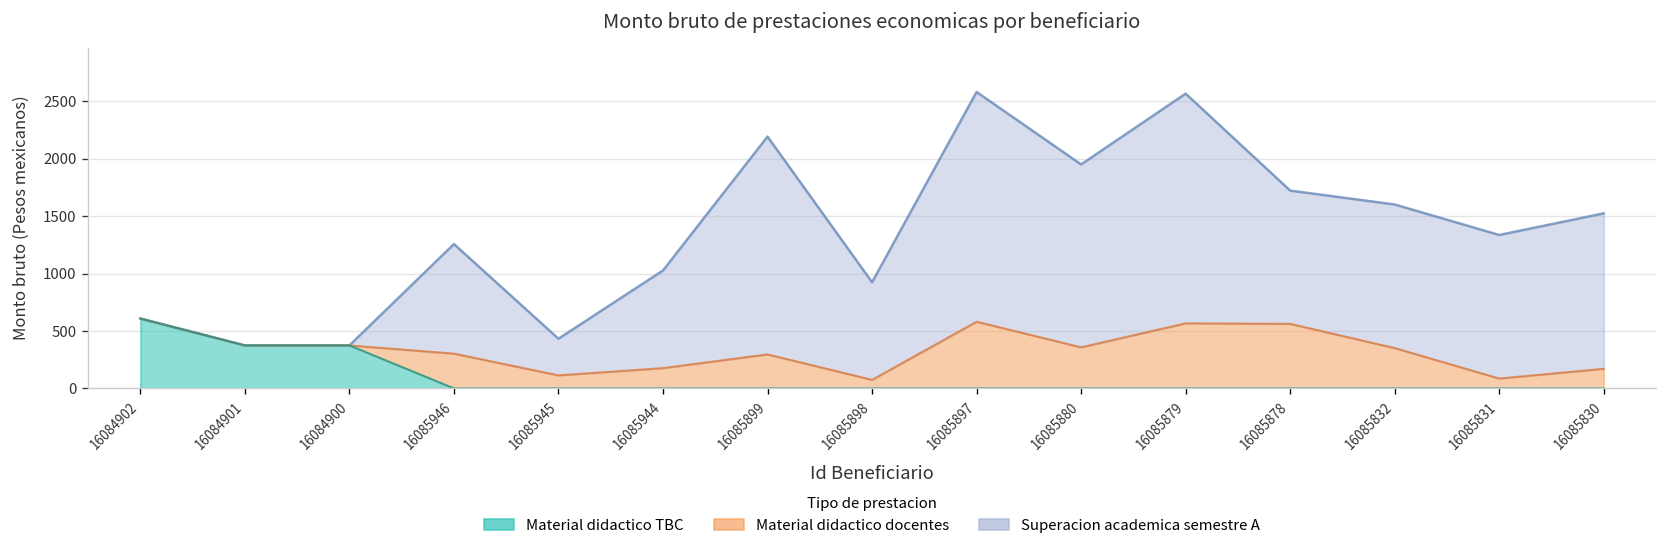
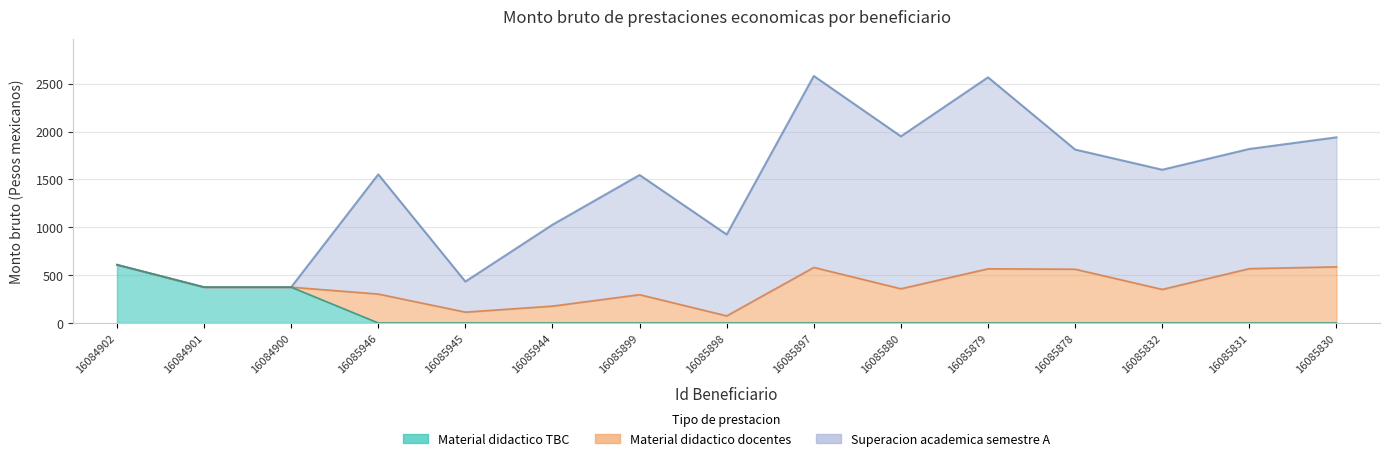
Superacion academica semestre A, 16085946: 1000 -> 1300
Superacion academica semestre A, 16085899: 1900 -> 1300
Superacion academica semestre A, 16085878: 1200 -> 1300
Material didactico docentes, 16085831: 100 -> 600
Material didactico docentes, 16085830: 200 -> 600
